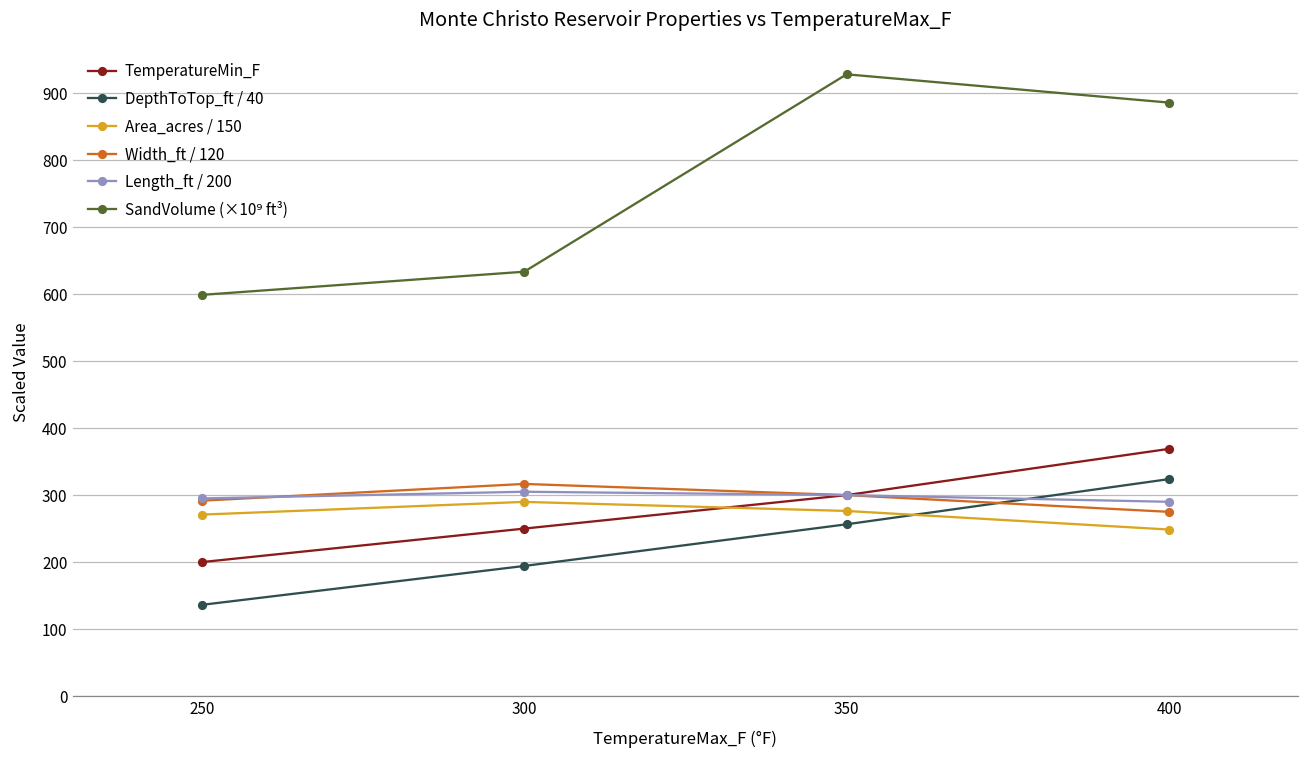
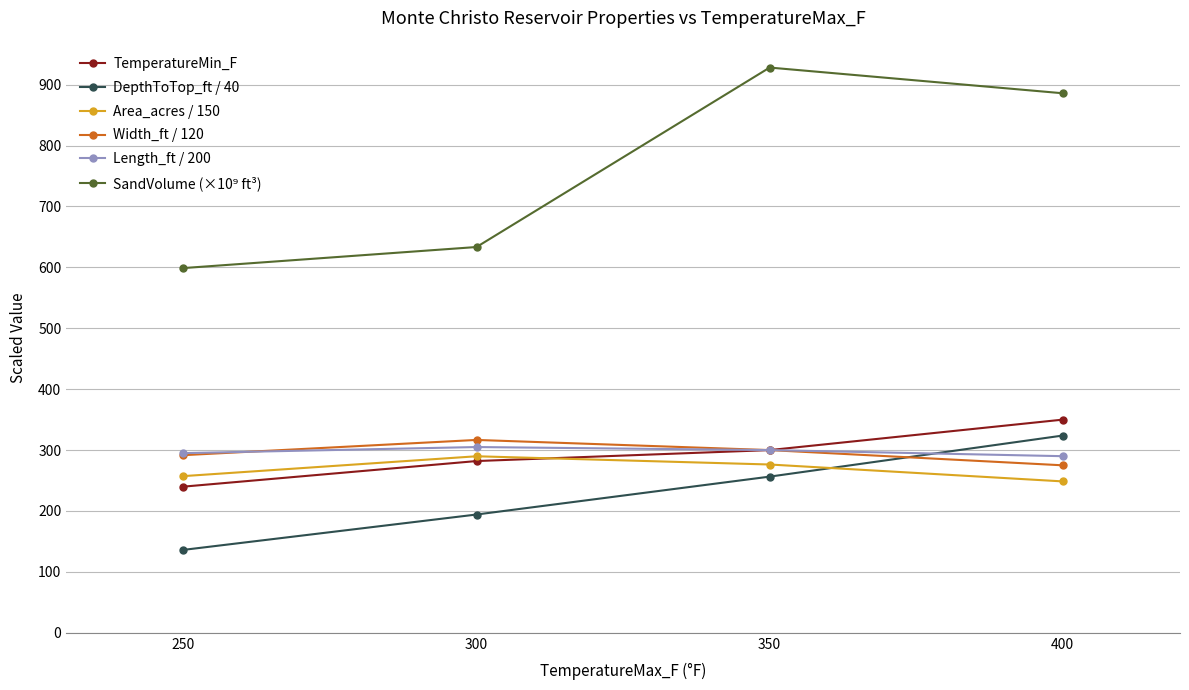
TemperatureMin_F, 250: 200 -> 240
Area_acres / 150, 250: 270 -> 260
TemperatureMin_F, 300: 250 -> 280
TemperatureMin_F, 400: 370 -> 350
